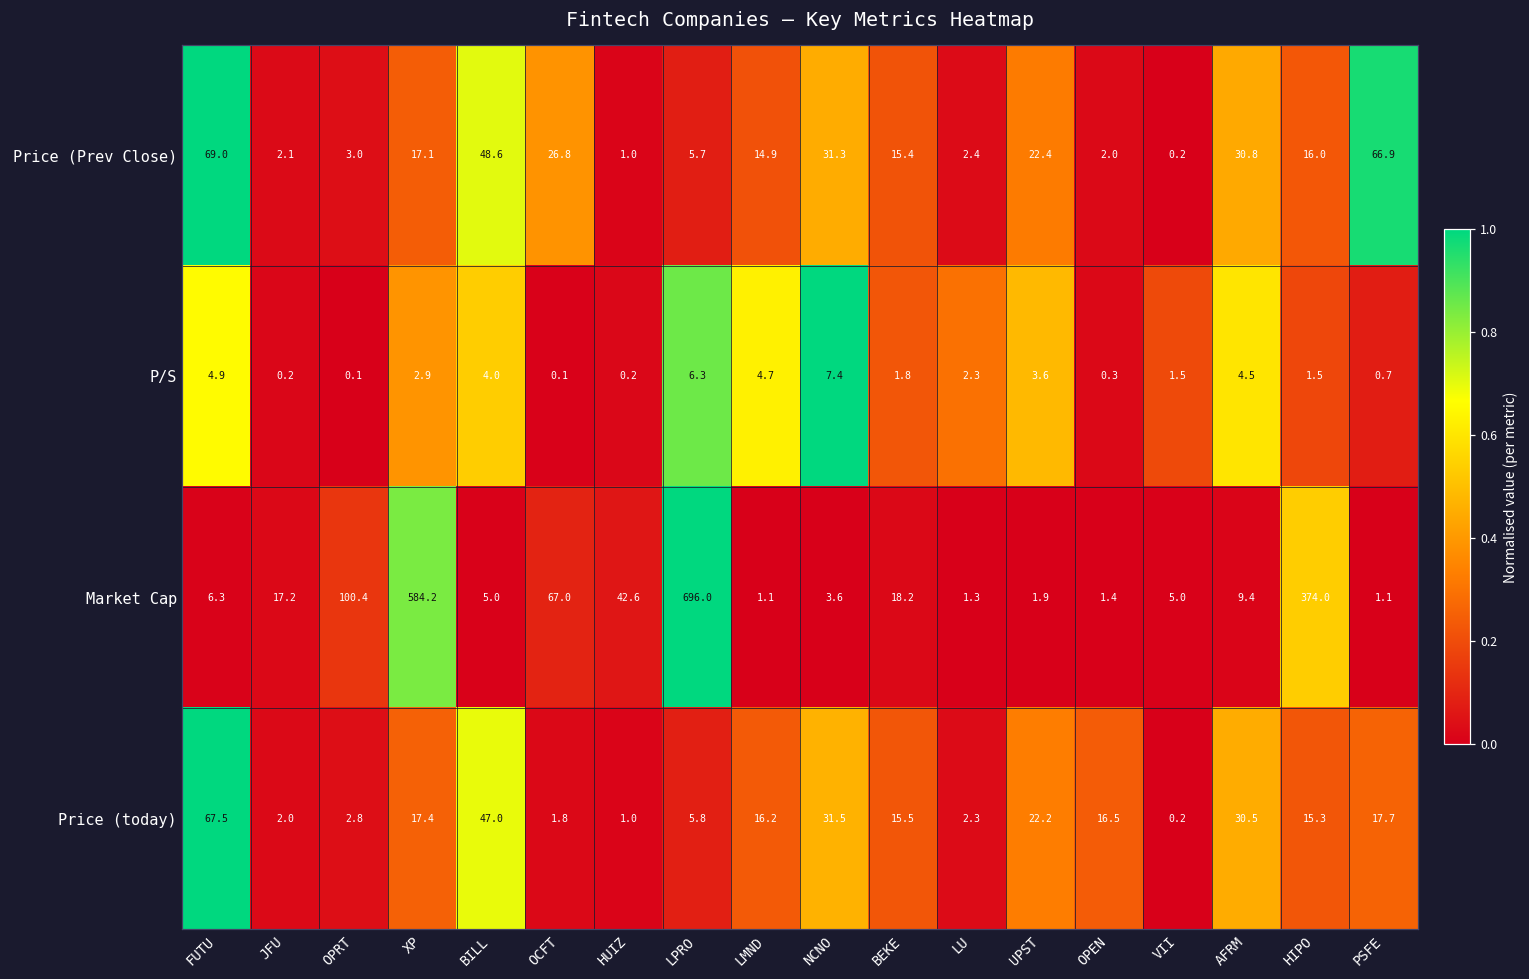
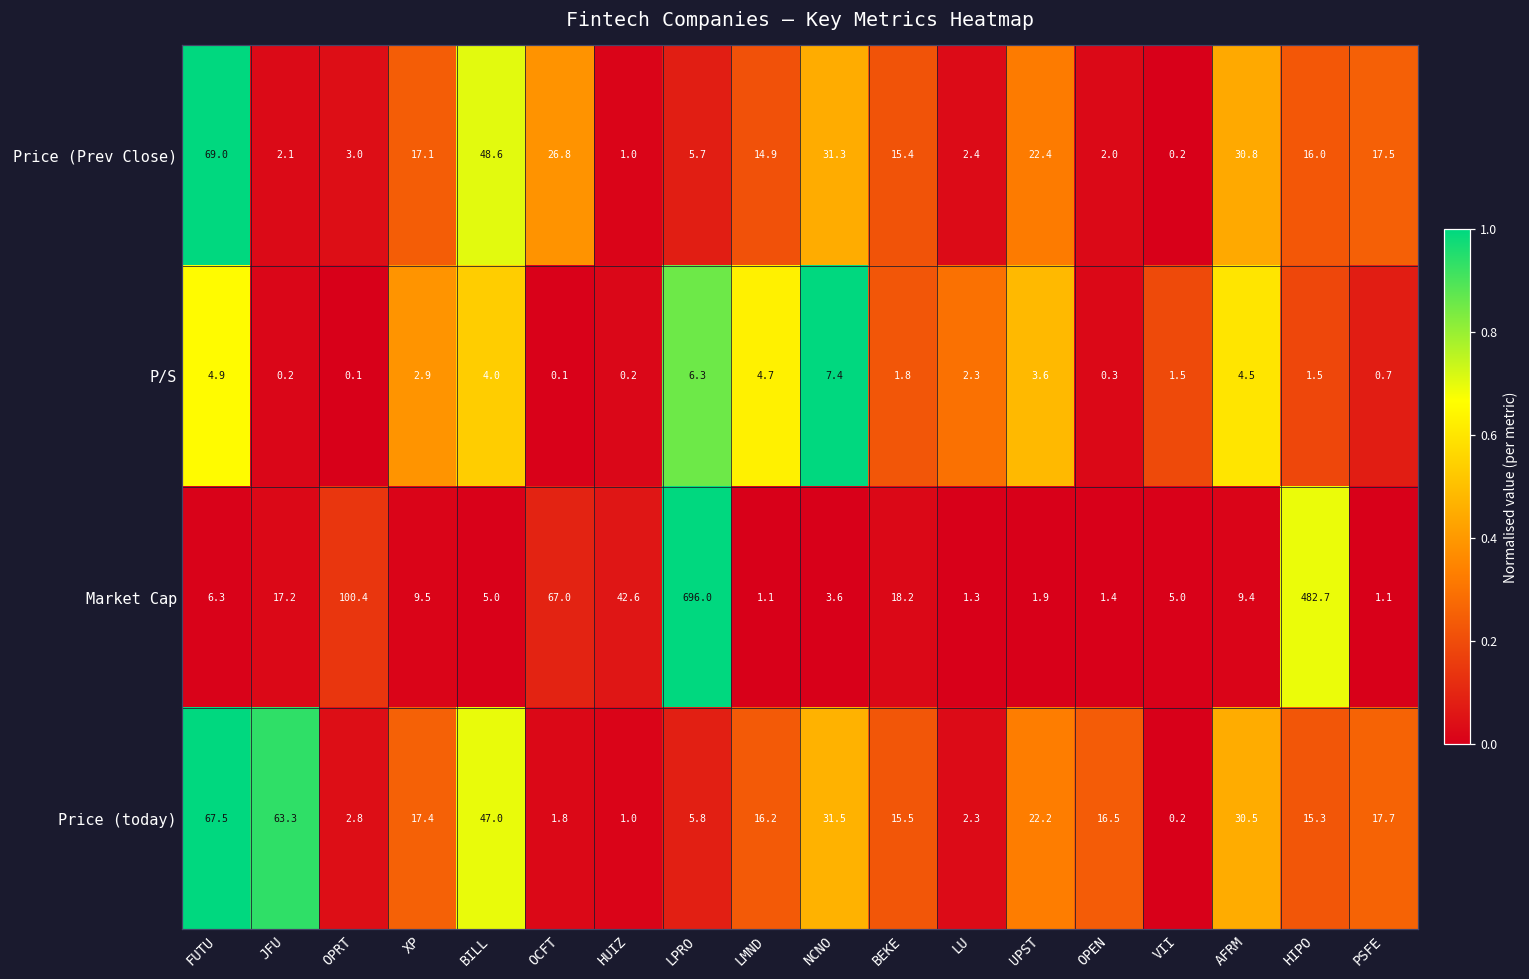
Price (Prev Close), PSFE: 66.9 -> 17.5
Market Cap, XP: 584.2 -> 9.5
Market Cap, HIPO: 374.0 -> 482.7
Price (today), JFU: 2.0 -> 63.3
